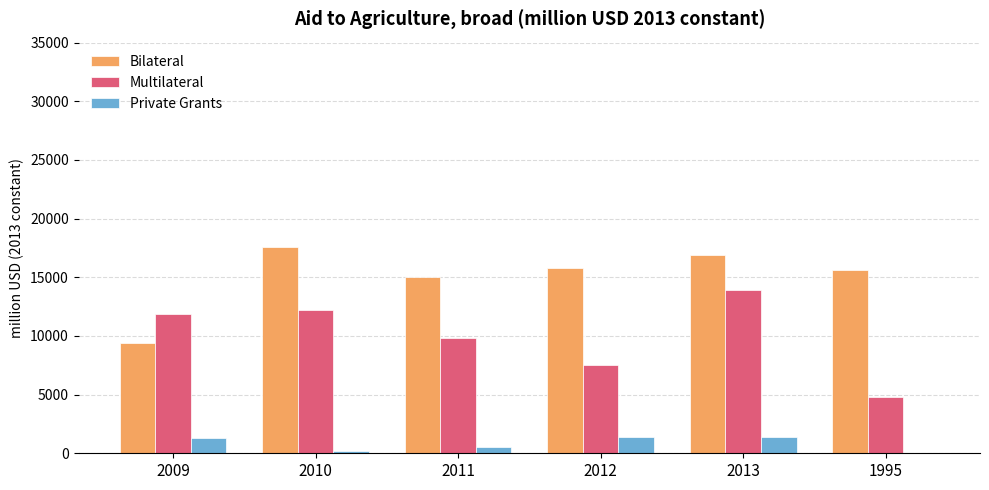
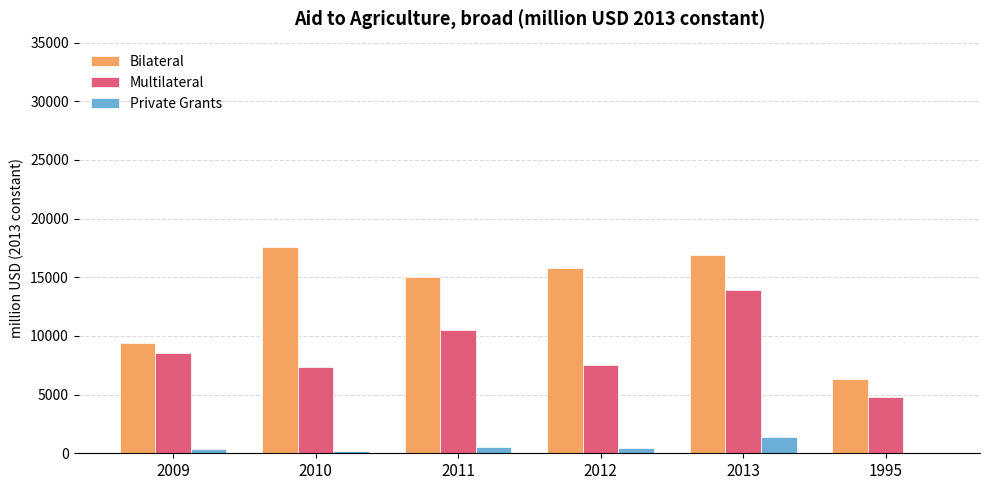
Multilateral, 2009: 11800 -> 8600
Private Grants, 2009: 1300 -> 400
Multilateral, 2010: 12200 -> 7400
Multilateral, 2011: 9800 -> 10500
Private Grants, 2012: 1400 -> 500
Bilateral, 1995: 15600 -> 6300
